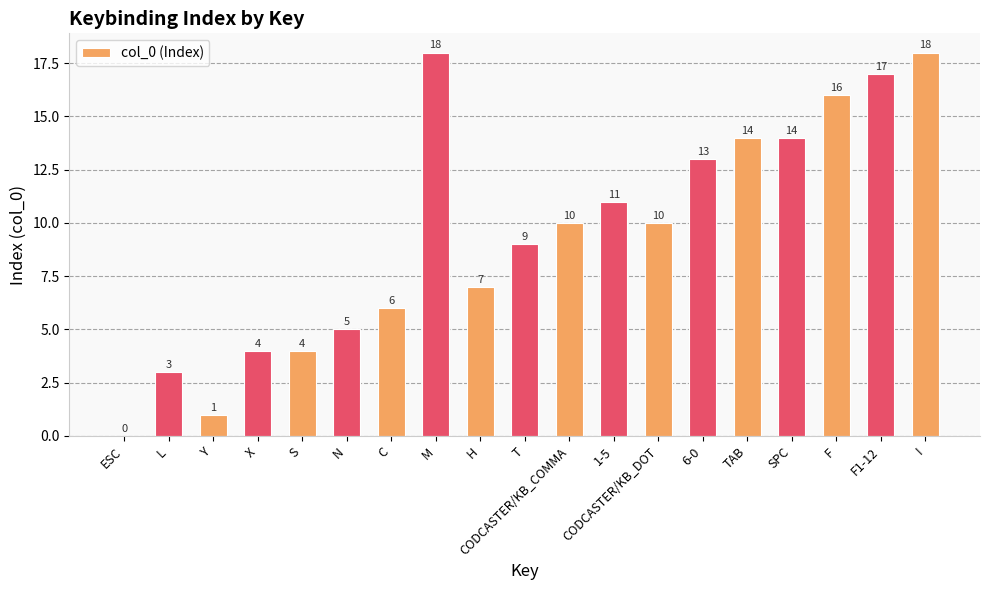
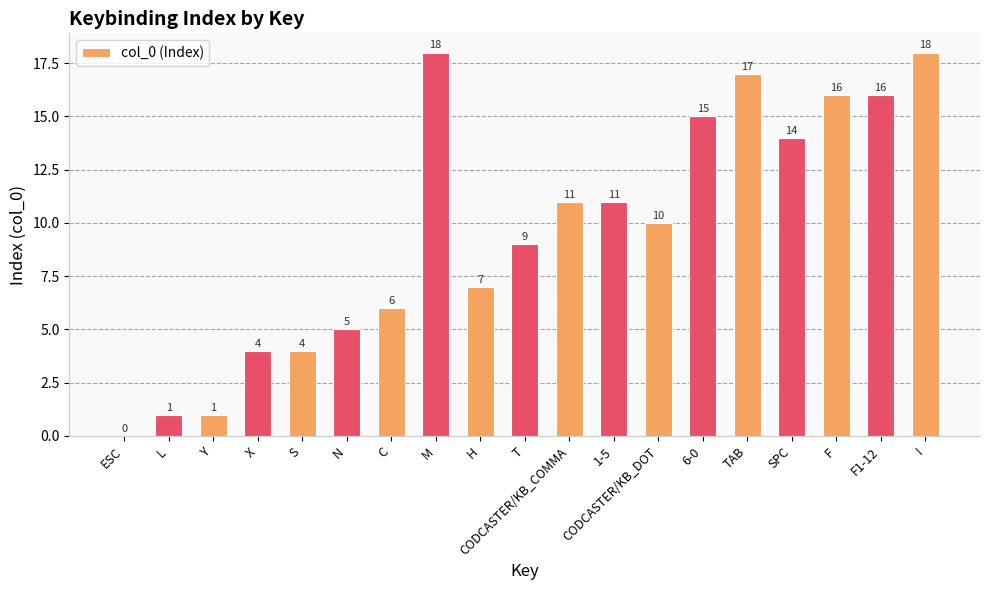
L: 3 -> 1
CODCASTER/KB_COMMA: 10 -> 11
6-0: 13 -> 15
TAB: 14 -> 17
F1-12: 17 -> 16
